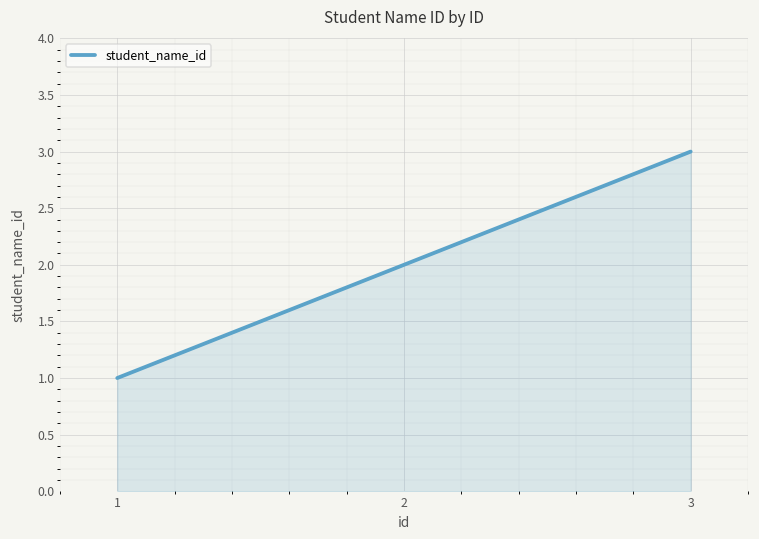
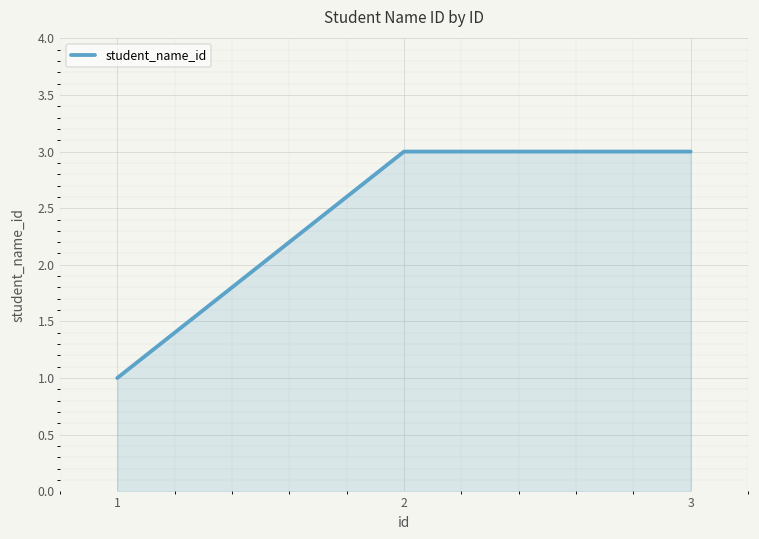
2: 2 -> 3
